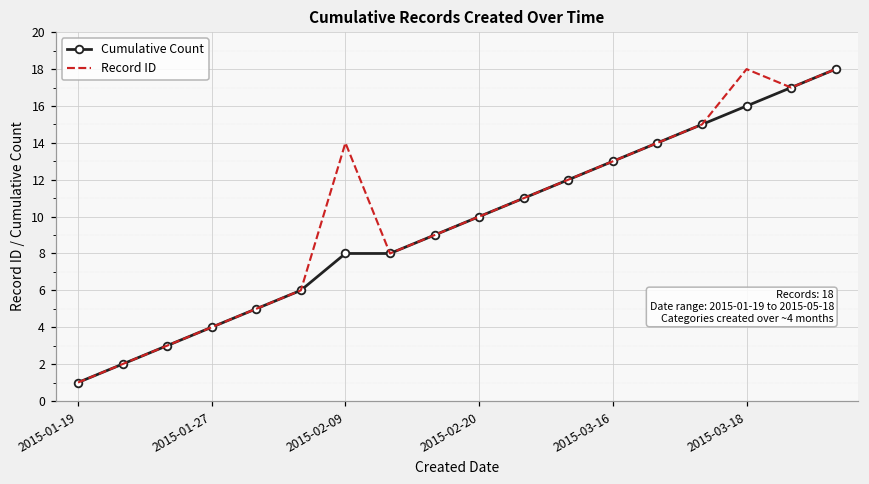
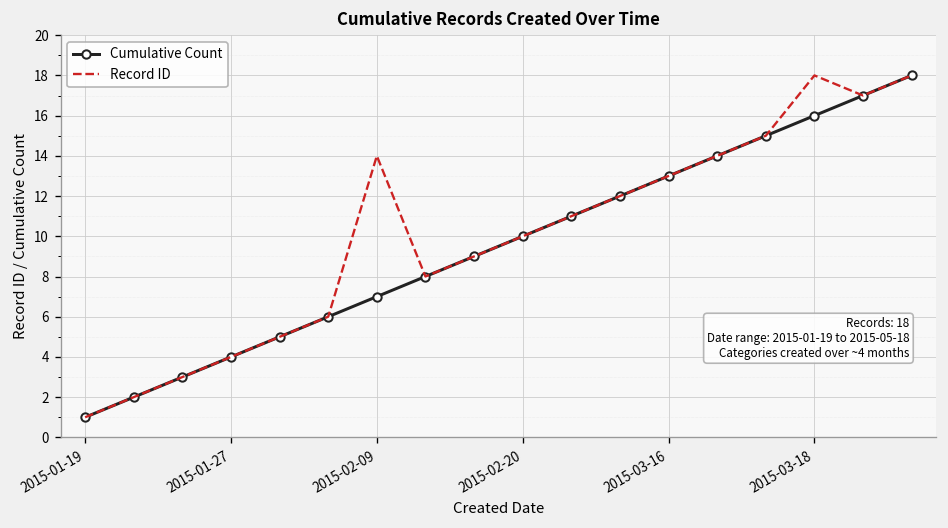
Cumulative Count, 2015-02-09: 8 -> 7
